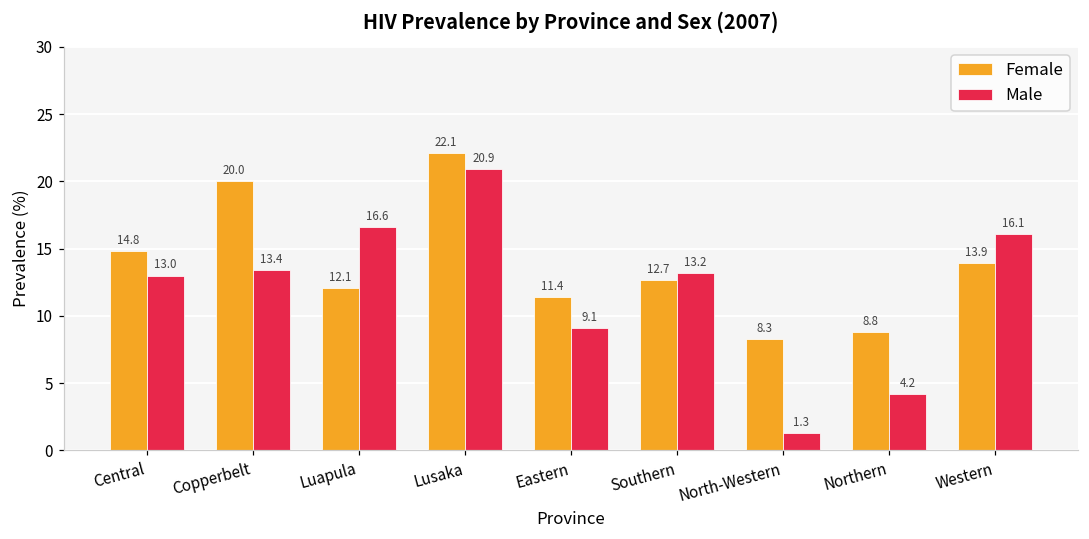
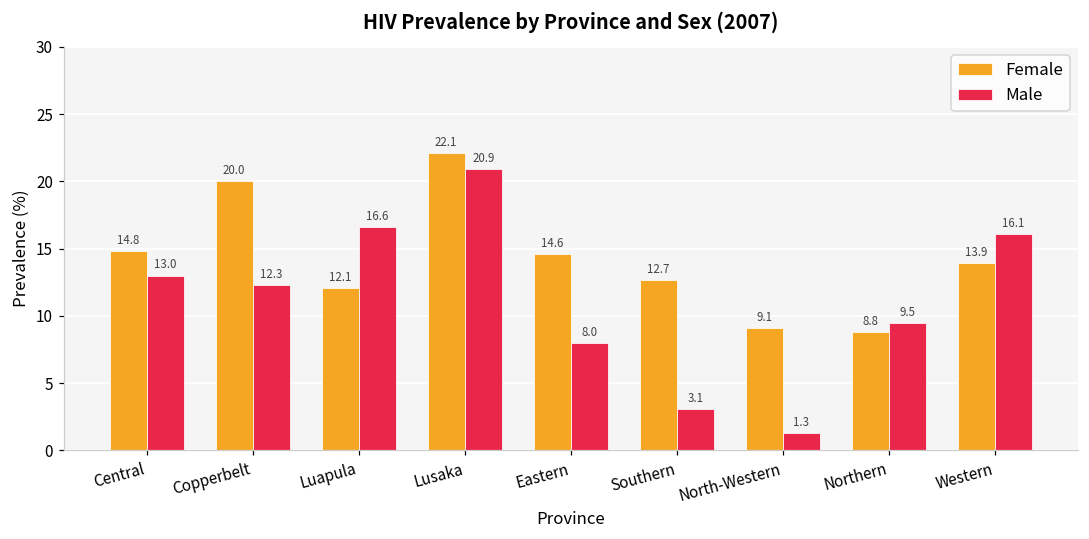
Male, Copperbelt: 13.4 -> 12.3
Female, Eastern: 11.4 -> 14.6
Male, Eastern: 9.1 -> 8.0
Male, Southern: 13.2 -> 3.1
Female, North-Western: 8.3 -> 9.1
Male, Northern: 4.2 -> 9.5
